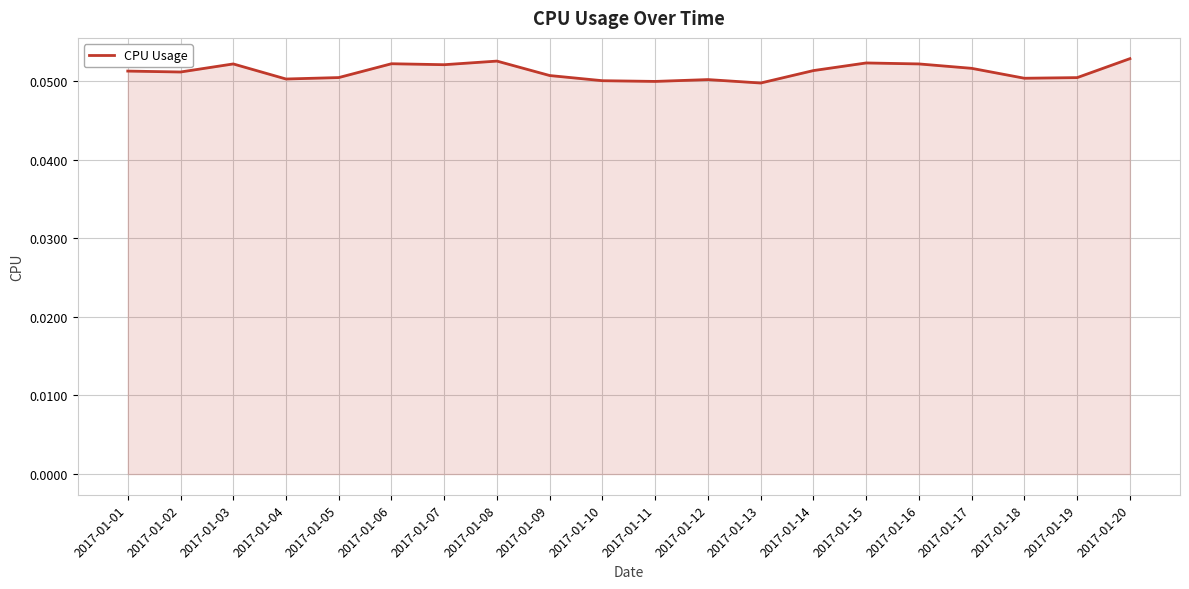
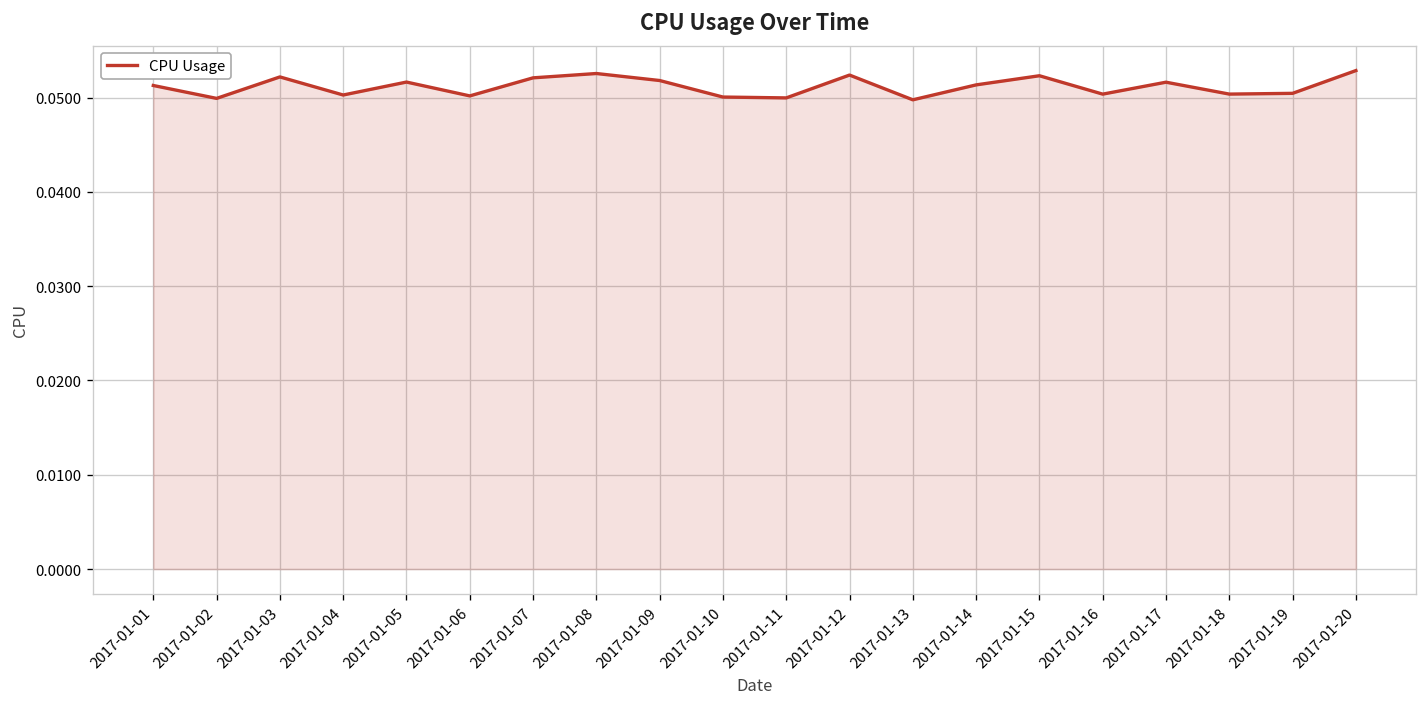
2017-01-02: 0.051 -> 0.050
2017-01-05: 0.050 -> 0.052
2017-01-06: 0.052 -> 0.050
2017-01-09: 0.051 -> 0.052
2017-01-12: 0.050 -> 0.052
2017-01-16: 0.052 -> 0.050
